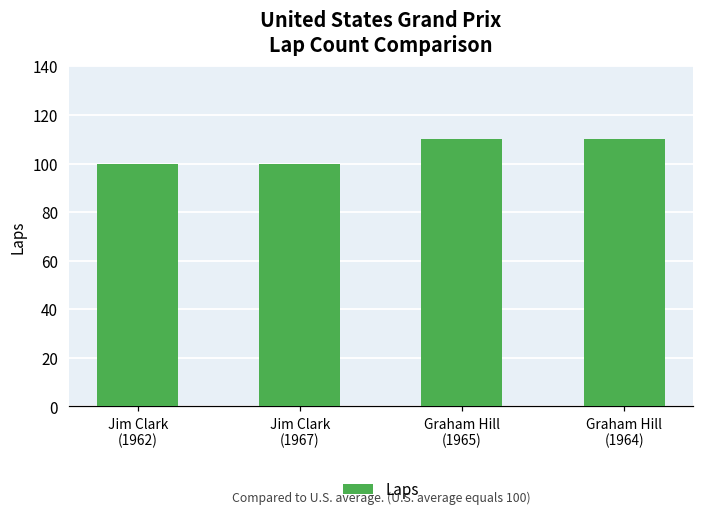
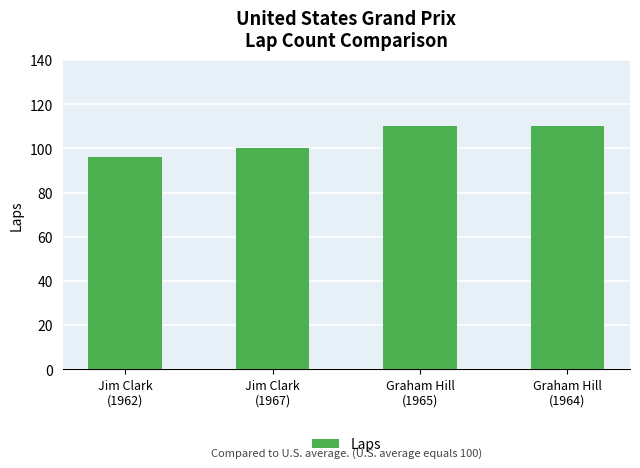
Jim Clark (1962): 100 -> 96
